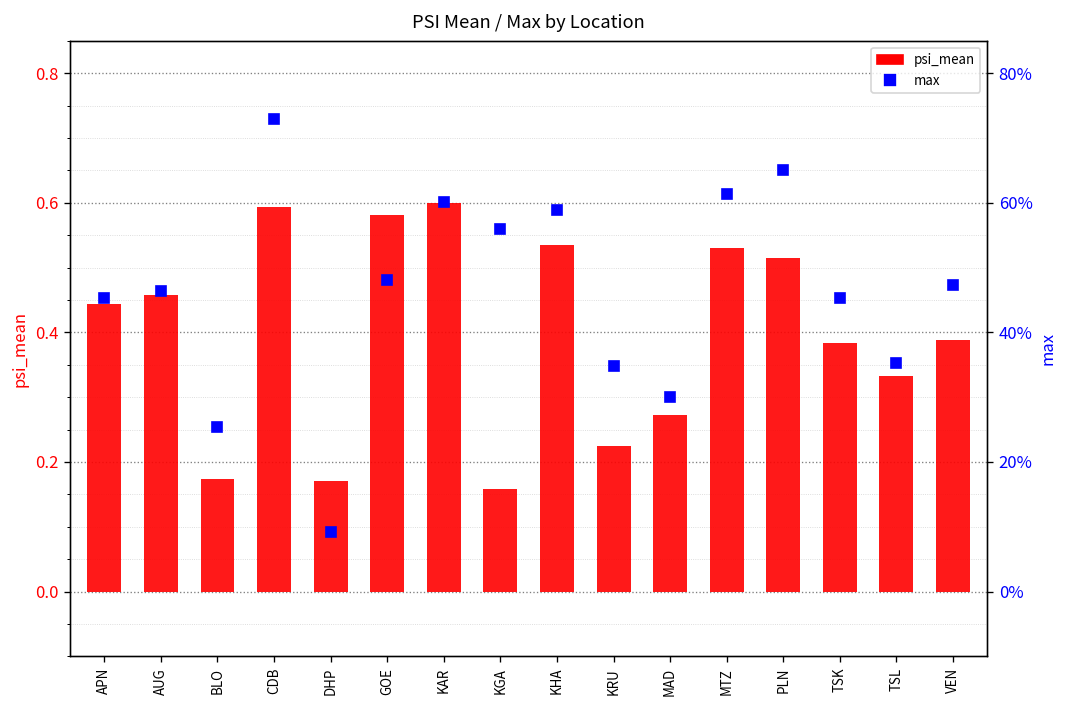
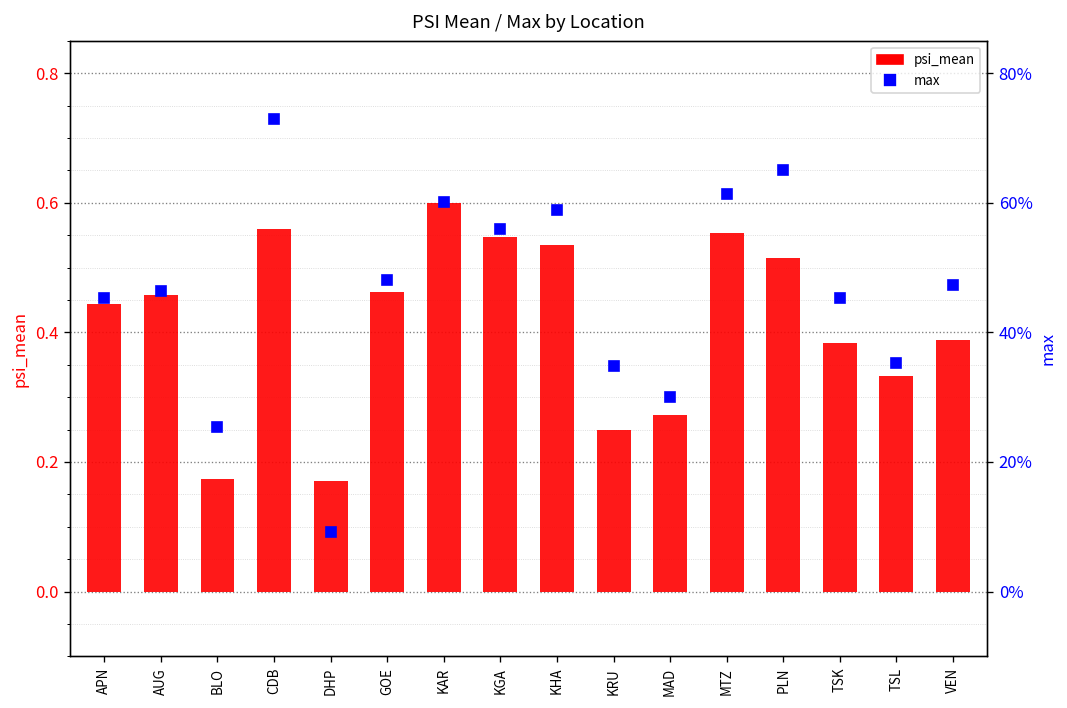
psi_mean, CDB: 0.59 -> 0.56
psi_mean, GOE: 0.58 -> 0.46
psi_mean, KGA: 0.16 -> 0.55
psi_mean, KRU: 0.22 -> 0.25
psi_mean, MTZ: 0.53 -> 0.55
